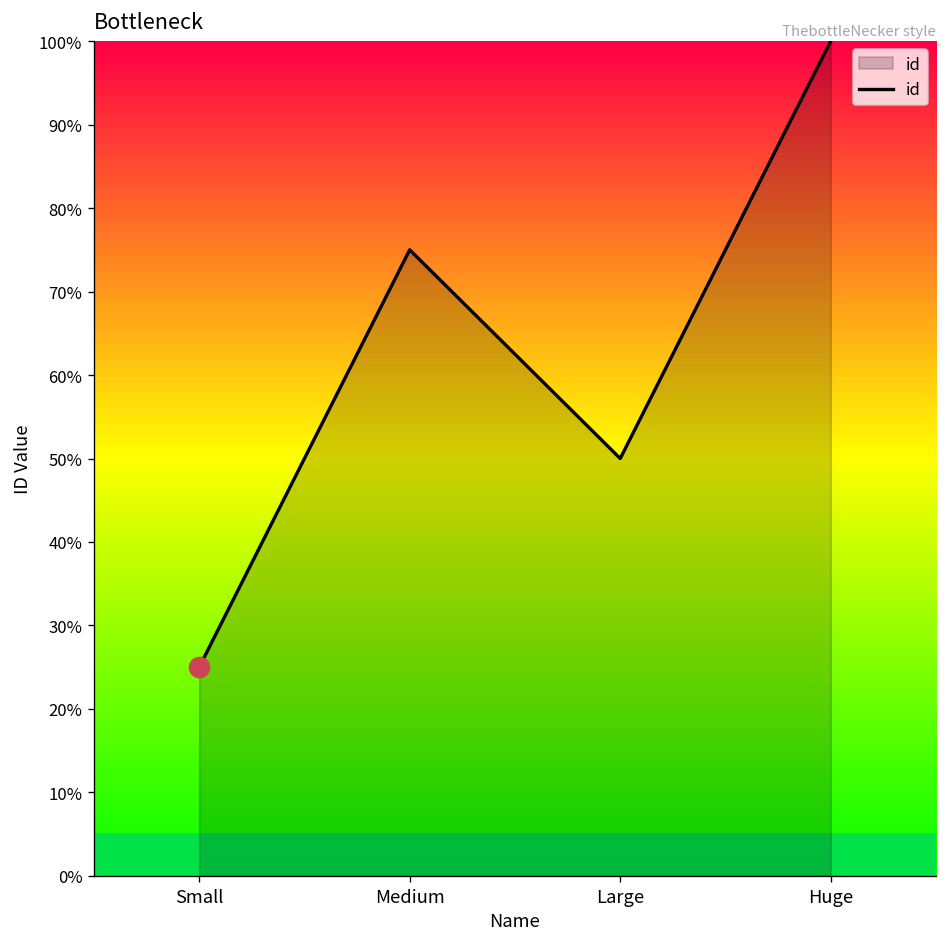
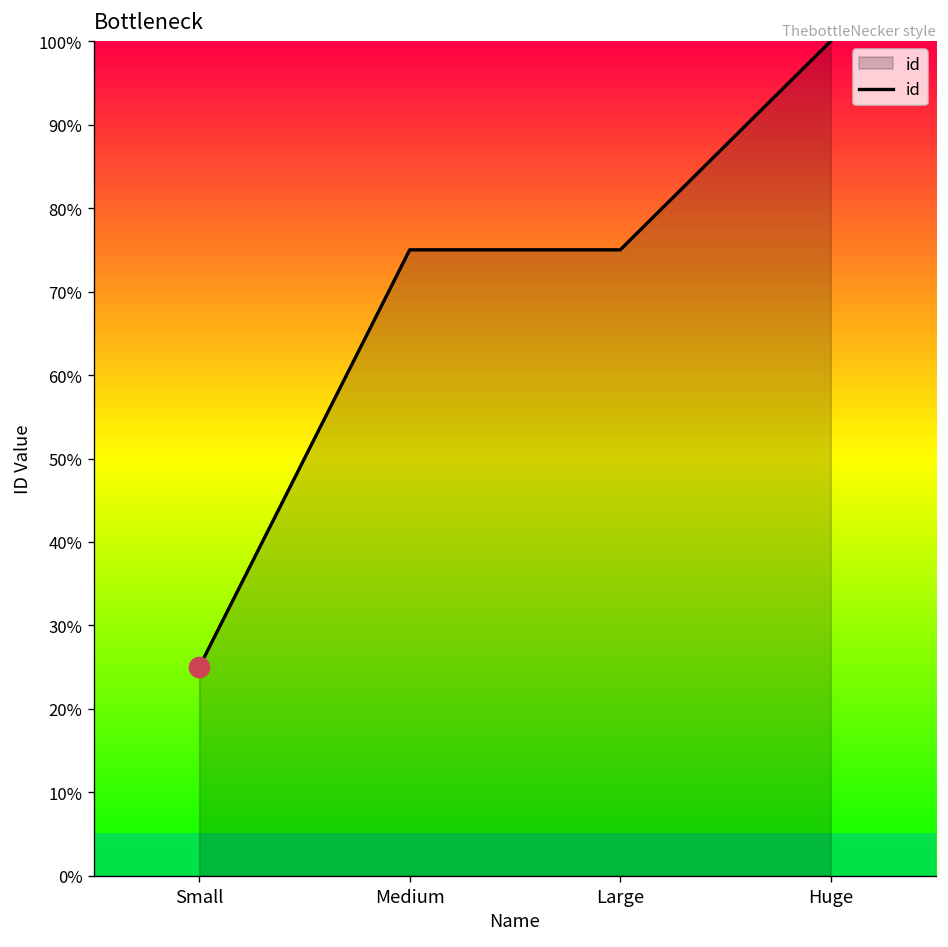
id, Large: 50% -> 75%
